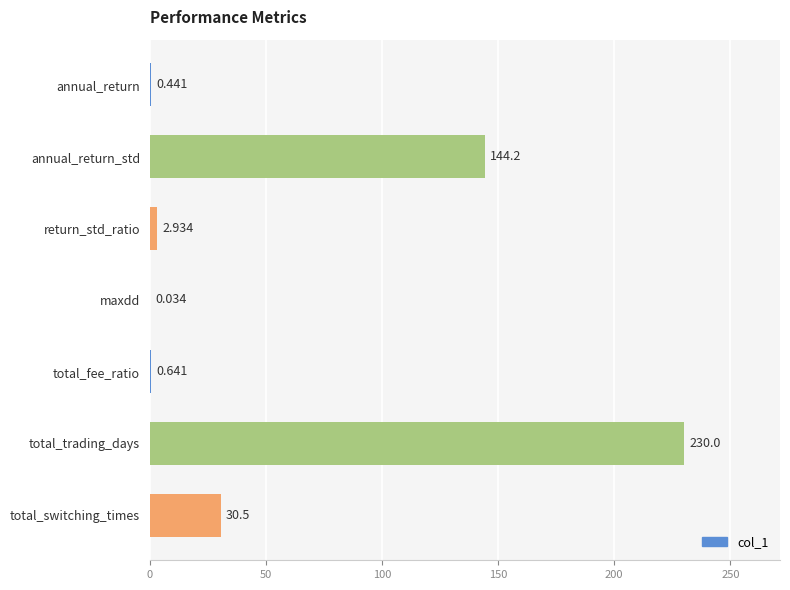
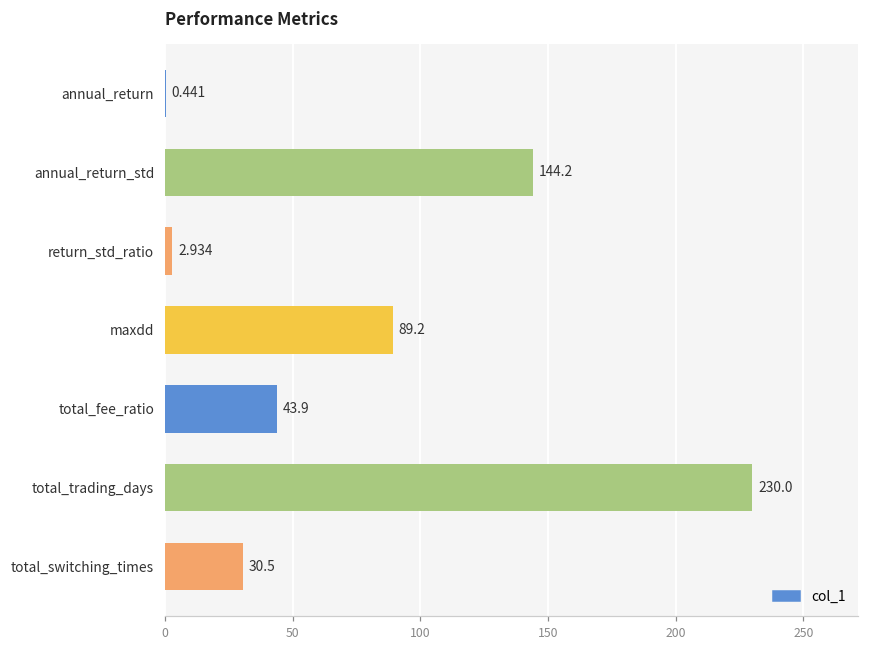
maxdd: 0.034 -> 89.2
total_fee_ratio: 0.641 -> 43.9
